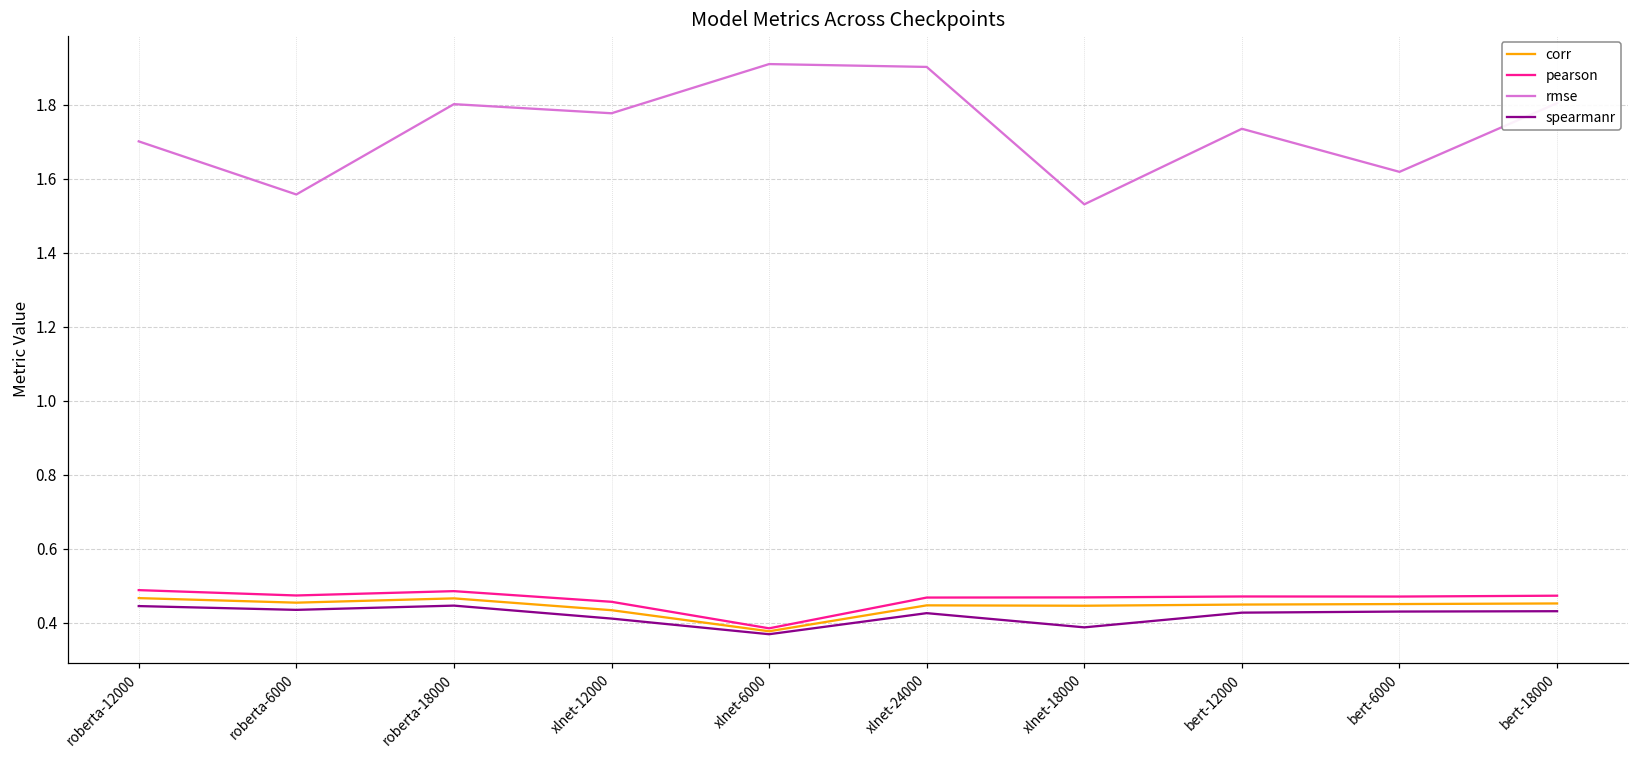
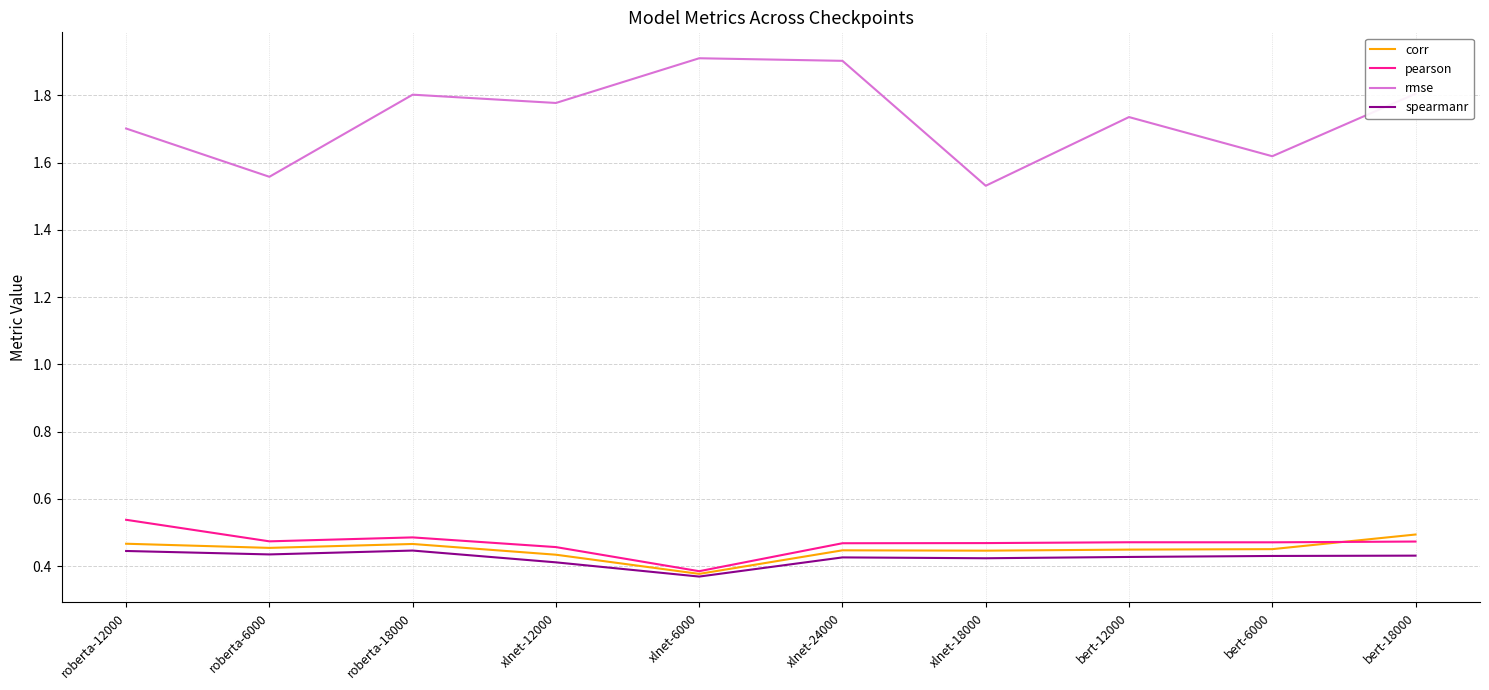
pearson, roberta-12000: 0.49 -> 0.54
spearmanr, xlnet-18000: 0.39 -> 0.42
corr, bert-18000: 0.45 -> 0.49
